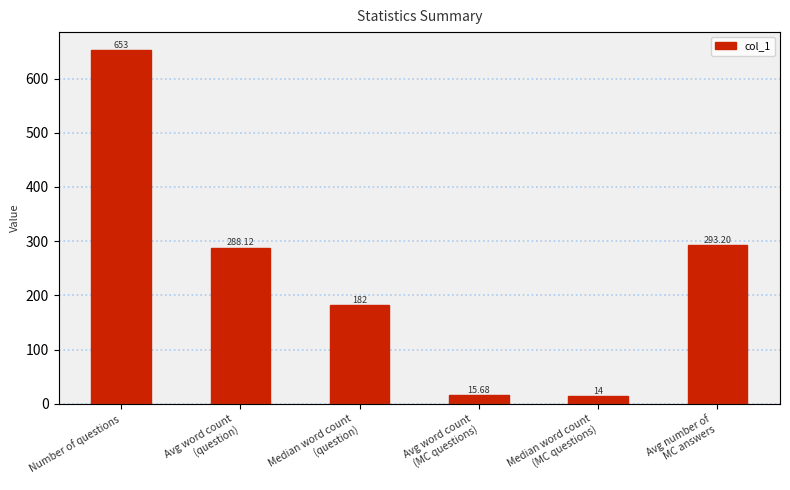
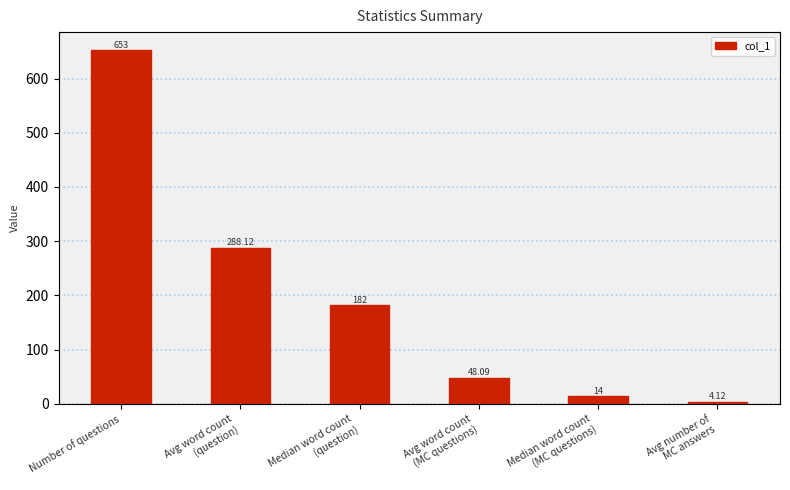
Avg word count (MC questions): 15.68 -> 48.09
Avg number of MC answers: 293.20 -> 4.12
